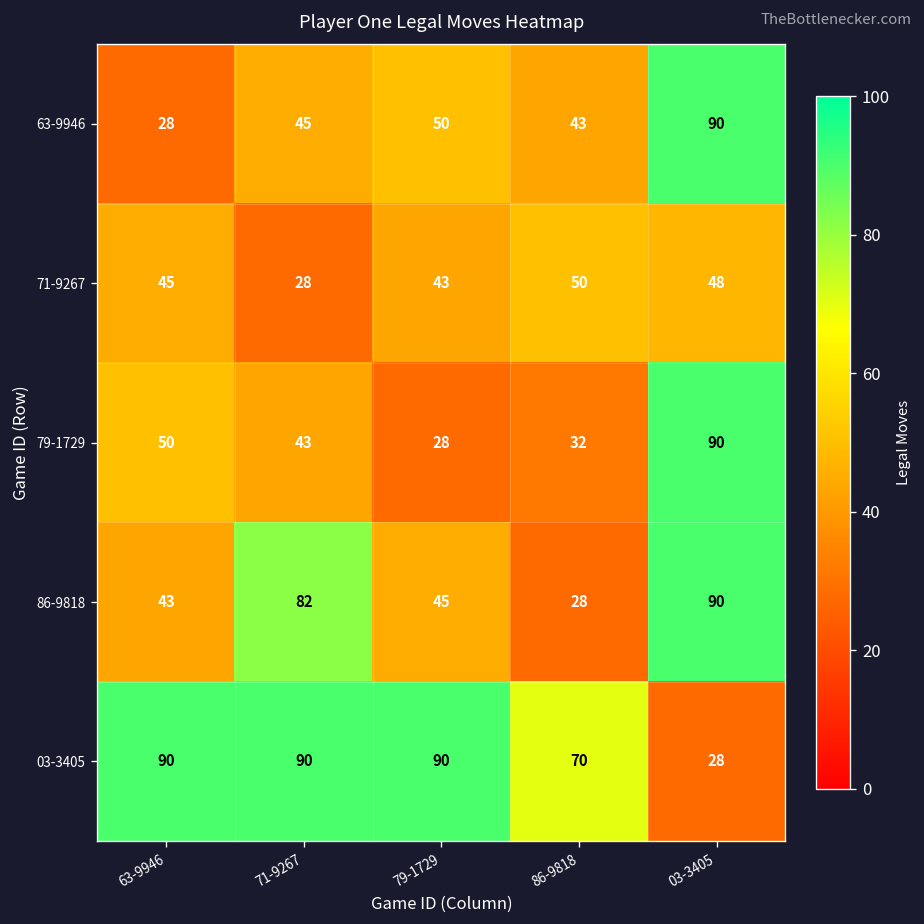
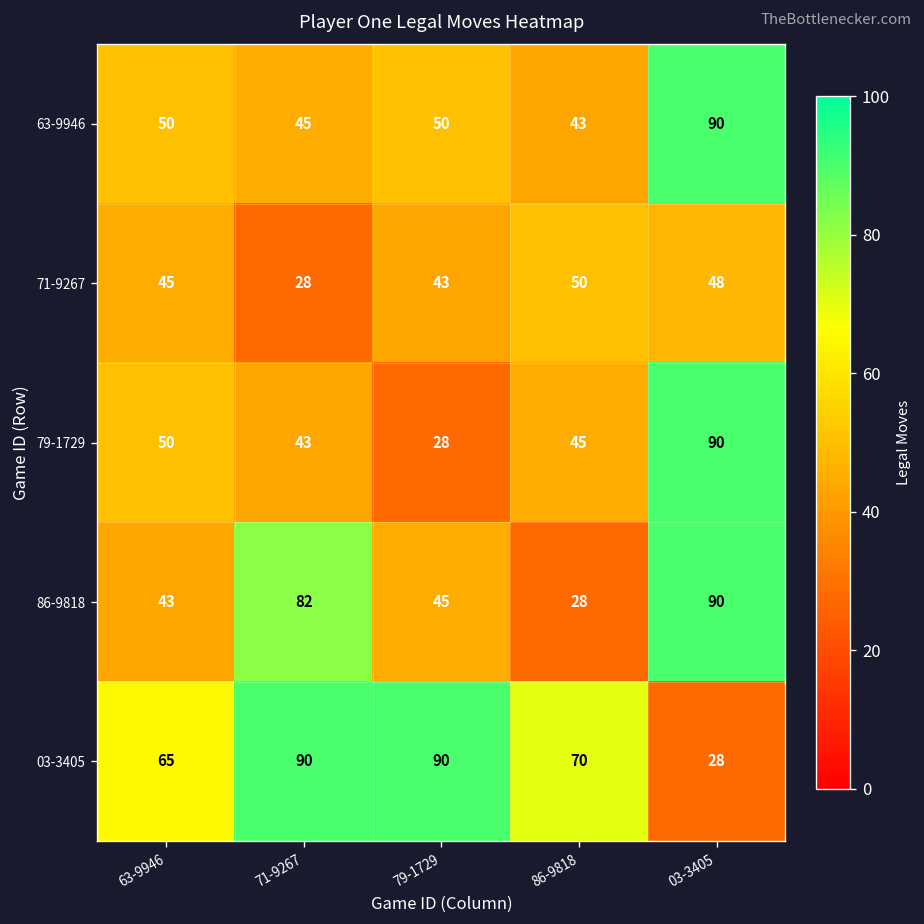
63-9946, 63-9946: 28 -> 50
79-1729, 86-9818: 32 -> 45
03-3405, 63-9946: 90 -> 65
